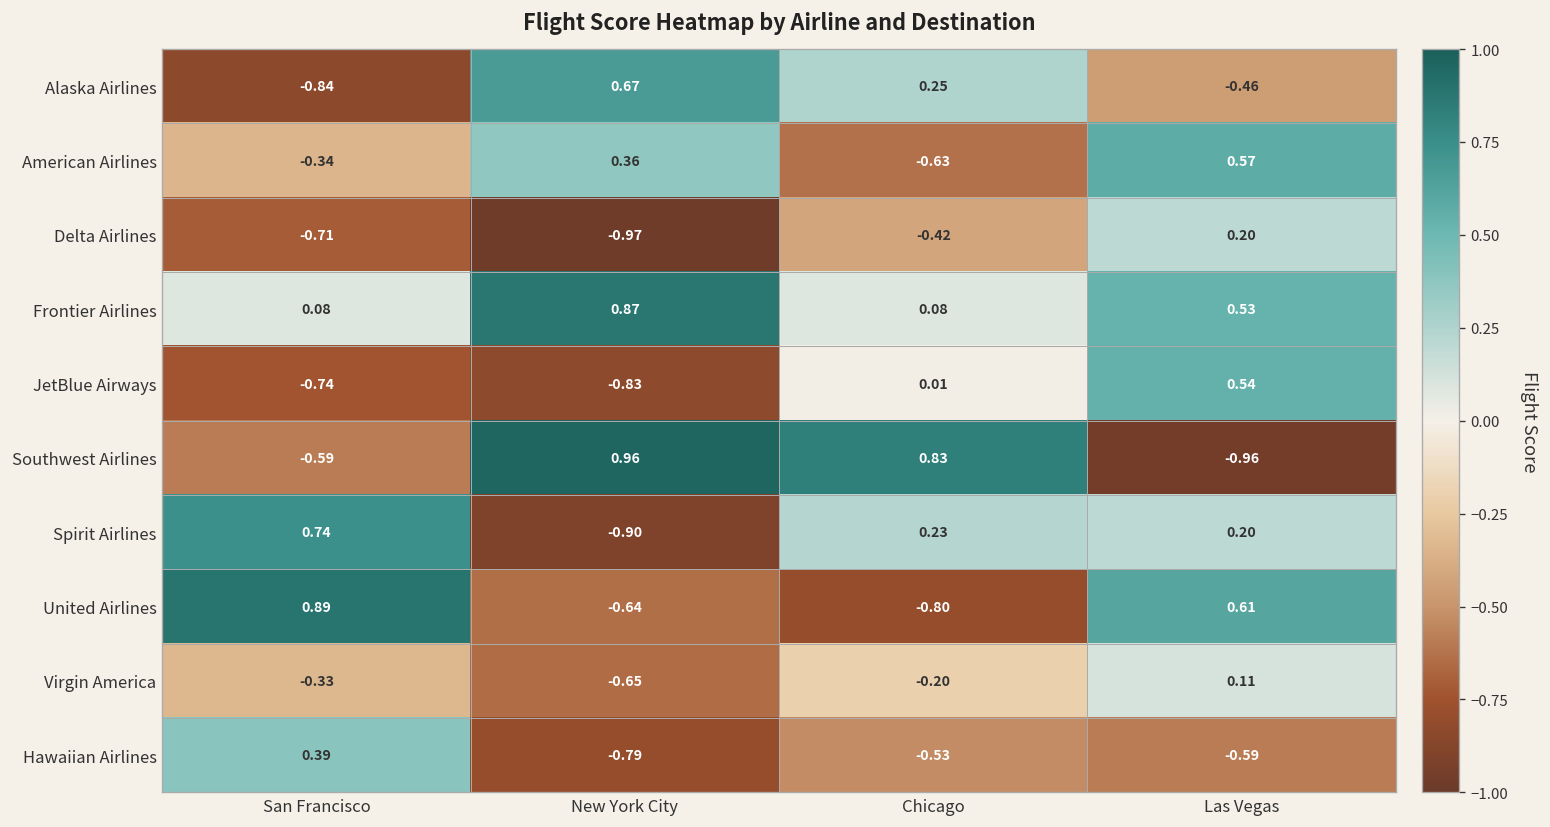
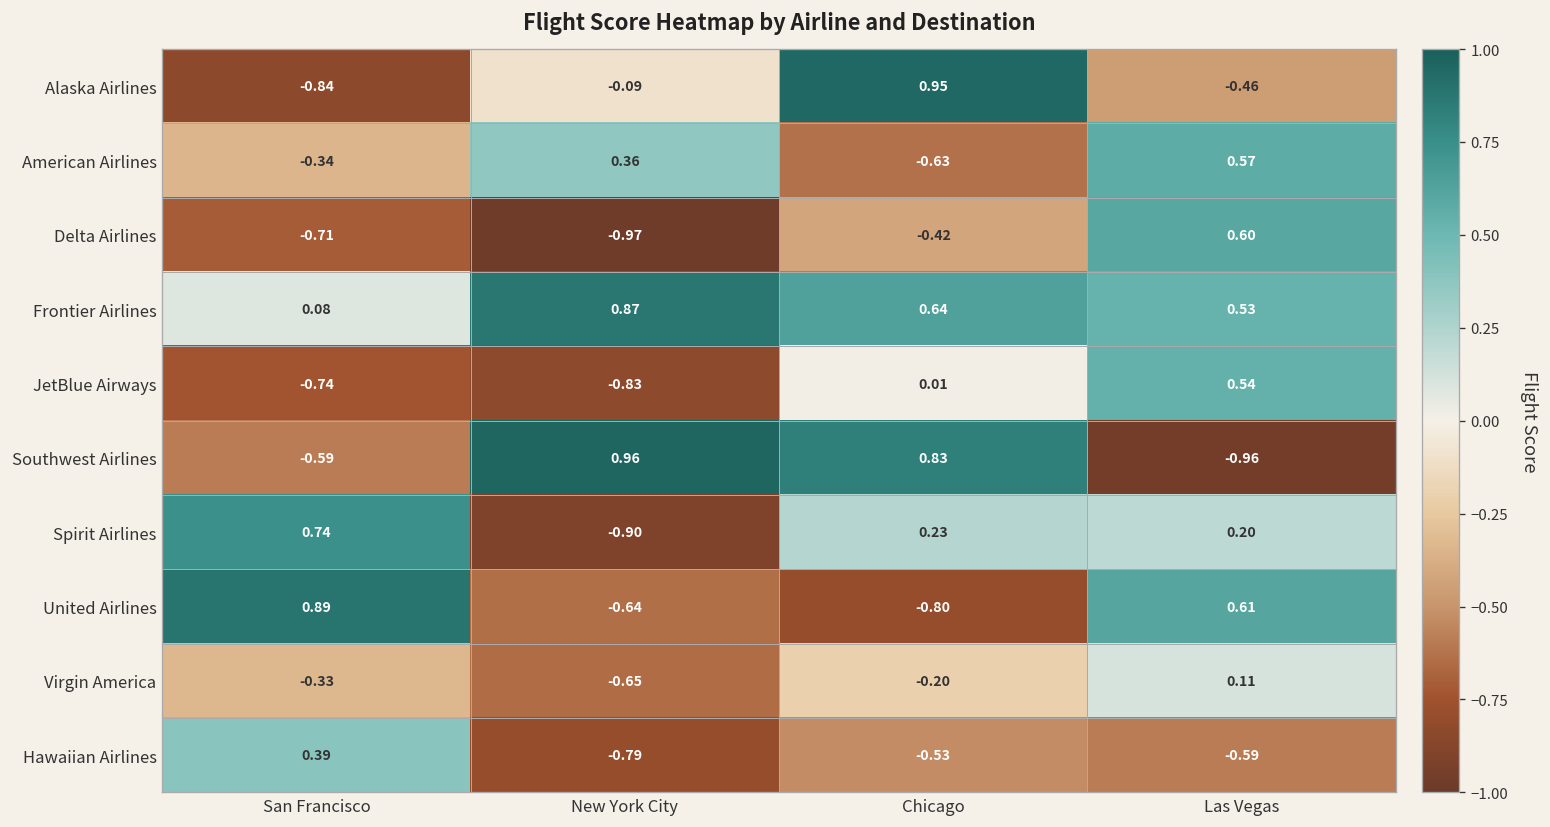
Alaska Airlines, New York City: 0.67 -> -0.09
Alaska Airlines, Chicago: 0.25 -> 0.95
Delta Airlines, Las Vegas: 0.20 -> 0.60
Frontier Airlines, Chicago: 0.08 -> 0.64
